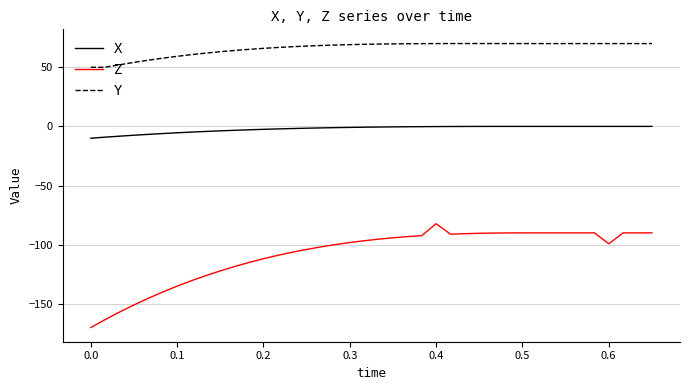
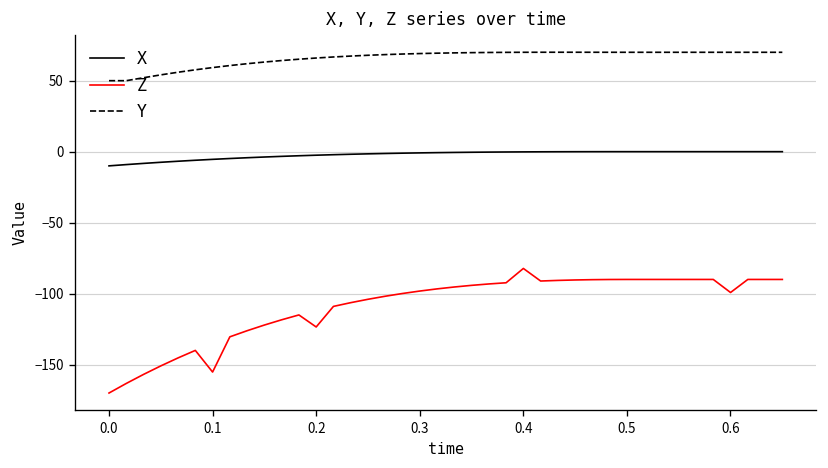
Z, 0.1: -135 -> -155
Z, 0.2: -112 -> -123
